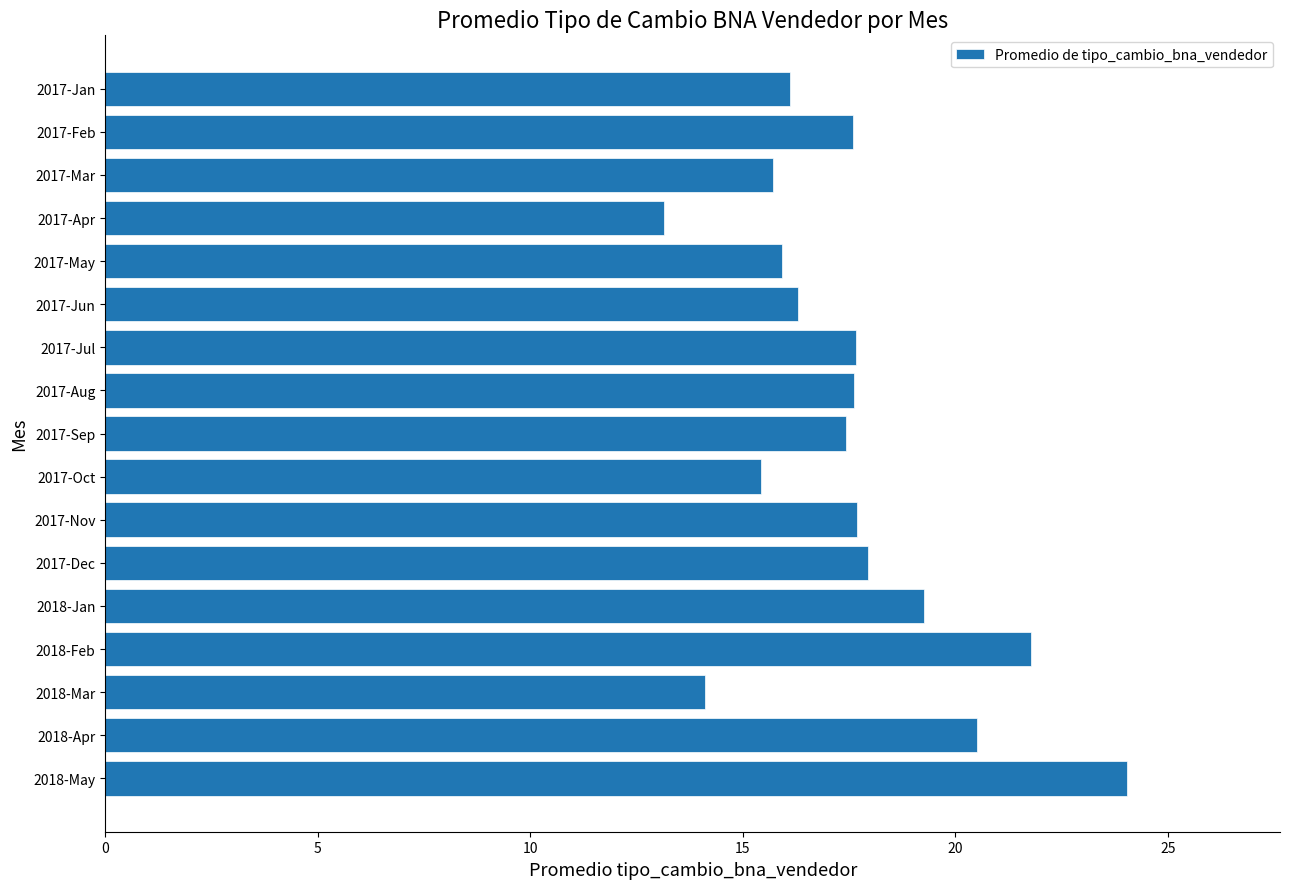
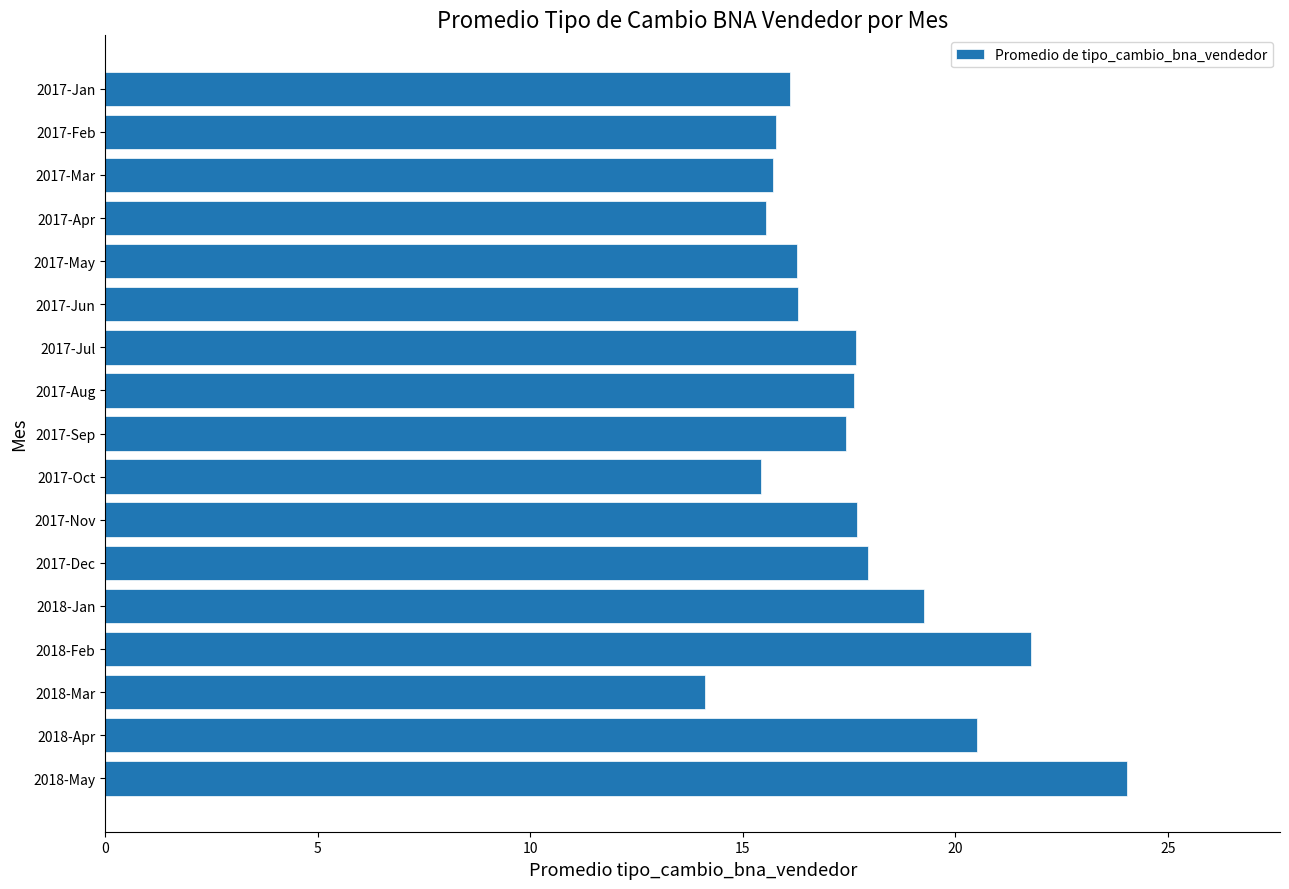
2017-Feb: 17.6 -> 15.8
2017-Apr: 13.1 -> 15.5
2017-May: 15.9 -> 16.3
